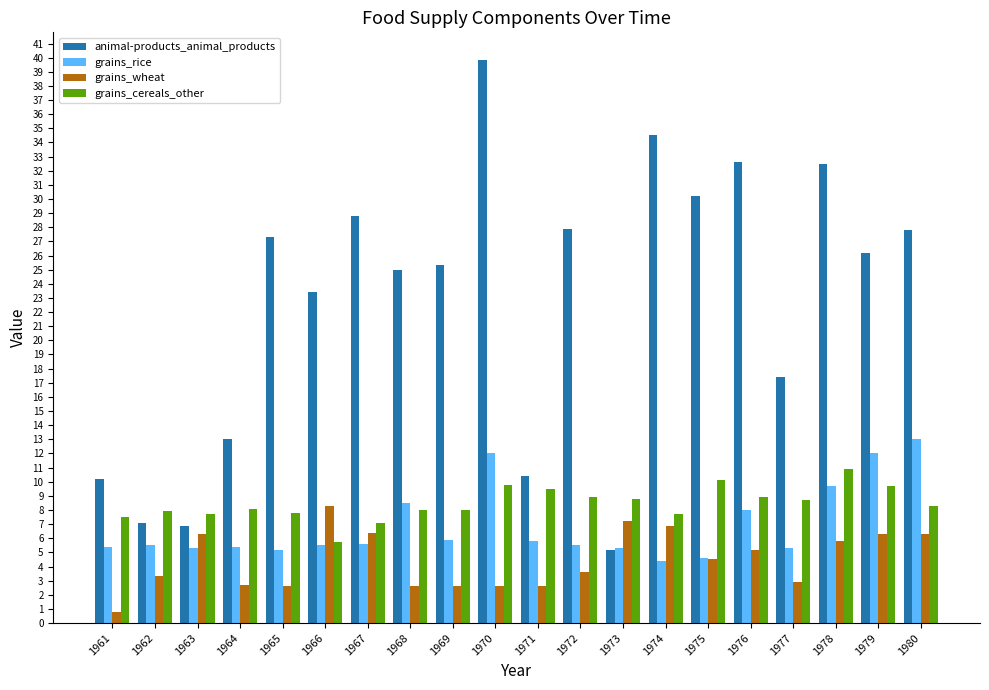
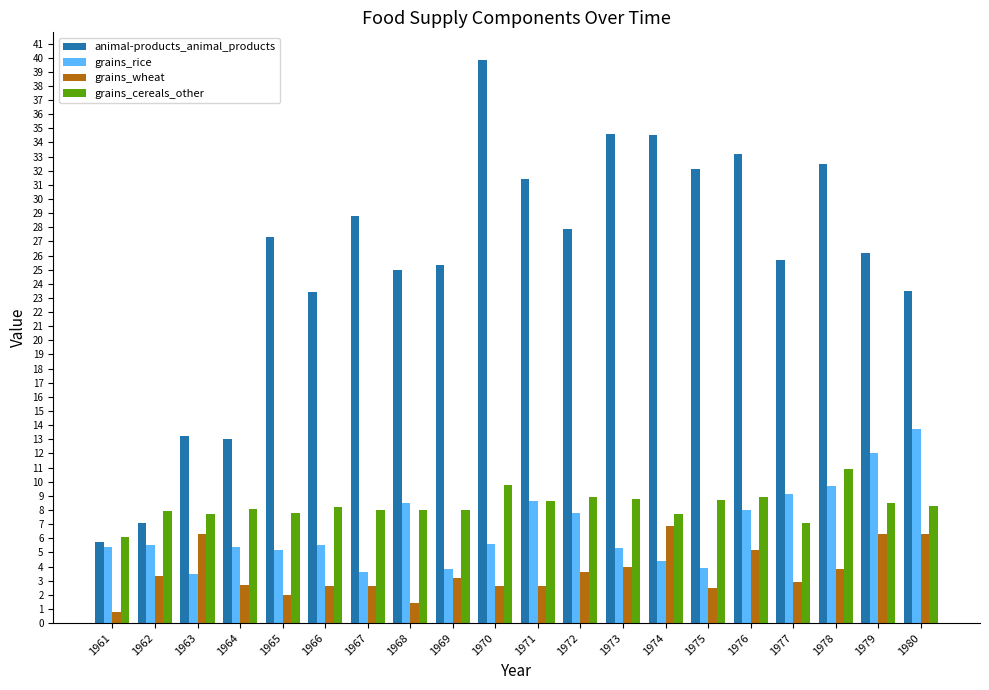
animal-products_animal_products, 1961: 10.2 -> 5.7
grains_cereals_other, 1961: 7.5 -> 6.1
animal-products_animal_products, 1963: 6.9 -> 13.2
grains_rice, 1963: 5.3 -> 3.5
grains_wheat, 1965: 2.6 -> 2.0
grains_wheat, 1966: 8.3 -> 2.6
grains_cereals_other, 1966: 5.7 -> 8.2
grains_rice, 1967: 5.6 -> 3.6
grains_wheat, 1967: 6.4 -> 2.6
grains_cereals_other, 1967: 7.1 -> 8.0
grains_wheat, 1968: 2.6 -> 1.4
grains_rice, 1969: 5.9 -> 3.8
grains_wheat, 1969: 2.6 -> 3.2
grains_rice, 1970: 12.0 -> 5.6
animal-products_animal_products, 1971: 10.4 -> 31.4
grains_rice, 1971: 5.8 -> 8.6
grains_cereals_other, 1971: 9.5 -> 8.6
grains_rice, 1972: 5.5 -> 7.8
animal-products_animal_products, 1973: 5.2 -> 34.6
grains_wheat, 1973: 7.2 -> 4.0
animal-products_animal_products, 1975: 30.2 -> 32.1
grains_rice, 1975: 4.6 -> 3.9
grains_wheat, 1975: 4.5 -> 2.5
grains_cereals_other, 1975: 10.1 -> 8.7
animal-products_animal_products, 1976: 32.6 -> 33.2
animal-products_animal_products, 1977: 17.4 -> 25.7
grains_rice, 1977: 5.3 -> 9.1
grains_cereals_other, 1977: 8.7 -> 7.1
grains_wheat, 1978: 5.8 -> 3.8
grains_cereals_other, 1979: 9.7 -> 8.5
animal-products_animal_products, 1980: 27.8 -> 23.5
grains_rice, 1980: 13.0 -> 13.7
